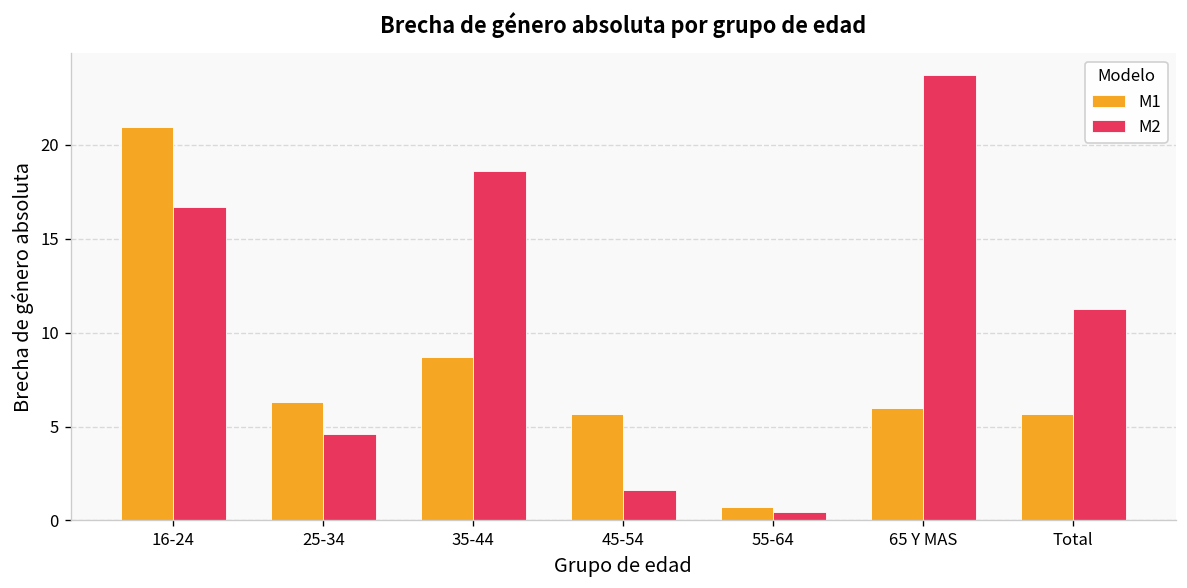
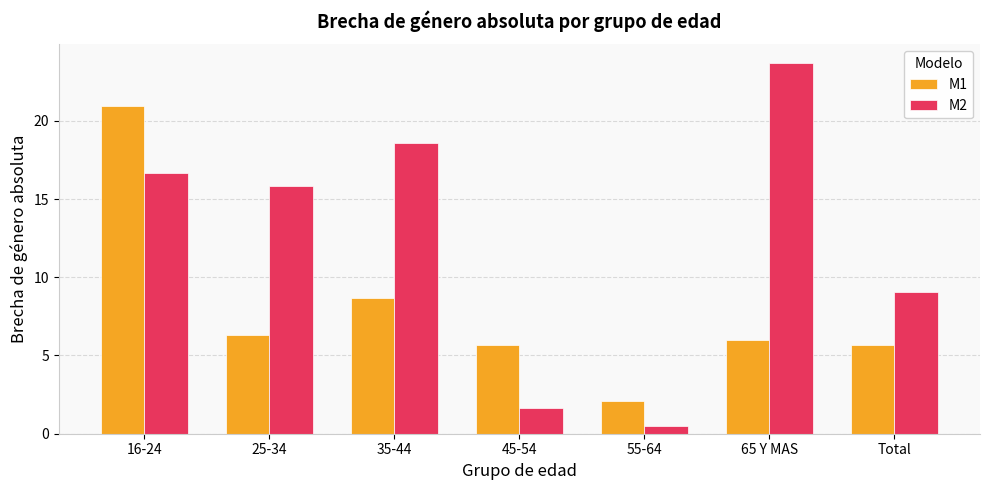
M2, 25-34: 4.6 -> 15.9
M1, 55-64: 0.7 -> 2.1
M2, Total: 11.3 -> 9.1
